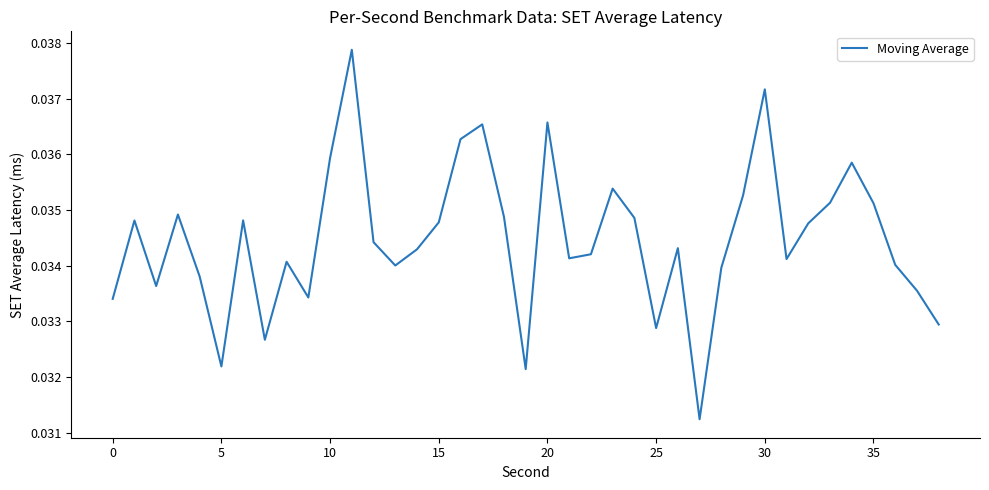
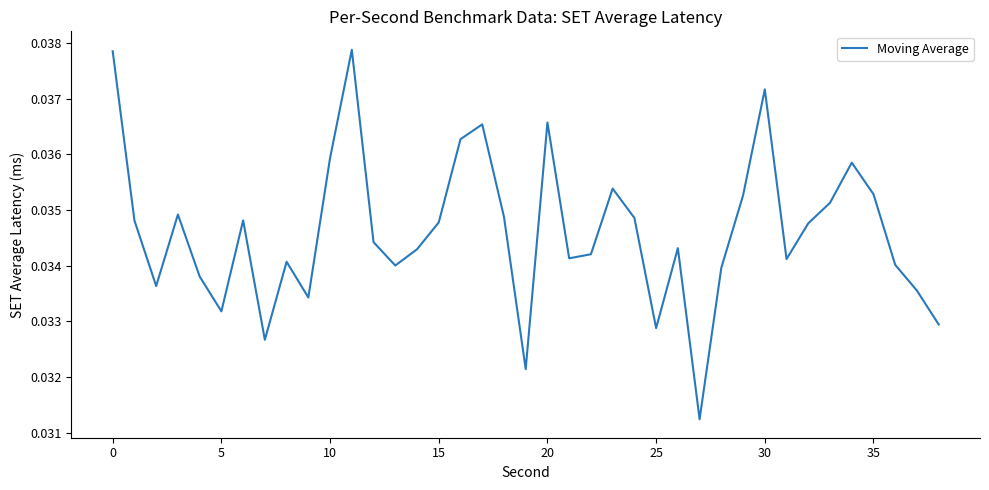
0: 0.0334 -> 0.0379
5: 0.0322 -> 0.0332
35: 0.0351 -> 0.0353
